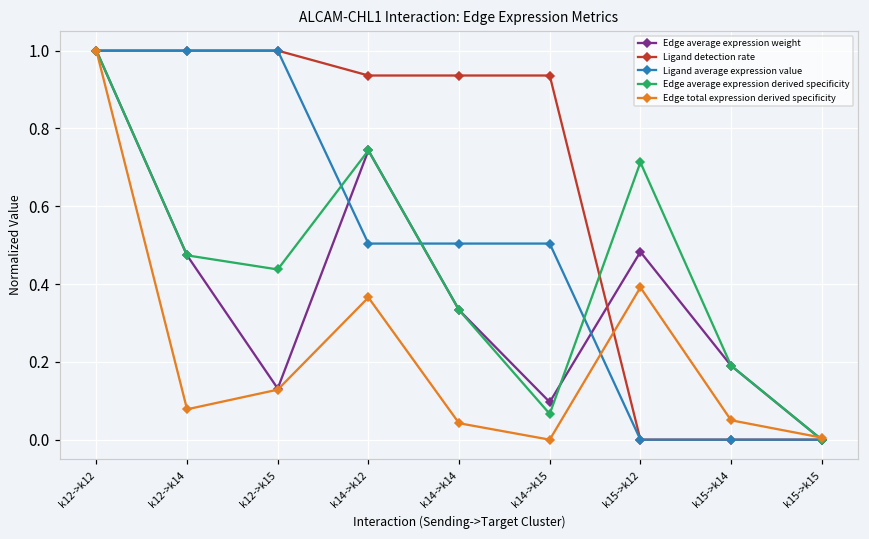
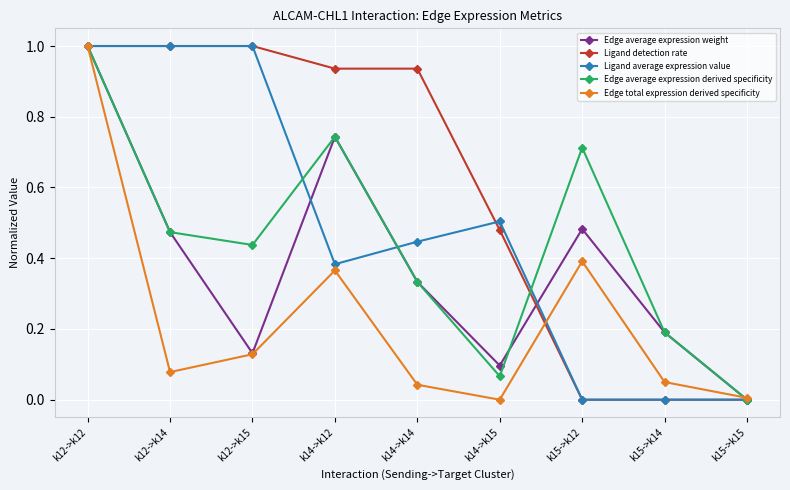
Ligand average expression value, k14->k12: 0.50 -> 0.38
Ligand average expression value, k14->k14: 0.50 -> 0.45
Ligand detection rate, k14->k15: 0.94 -> 0.48
